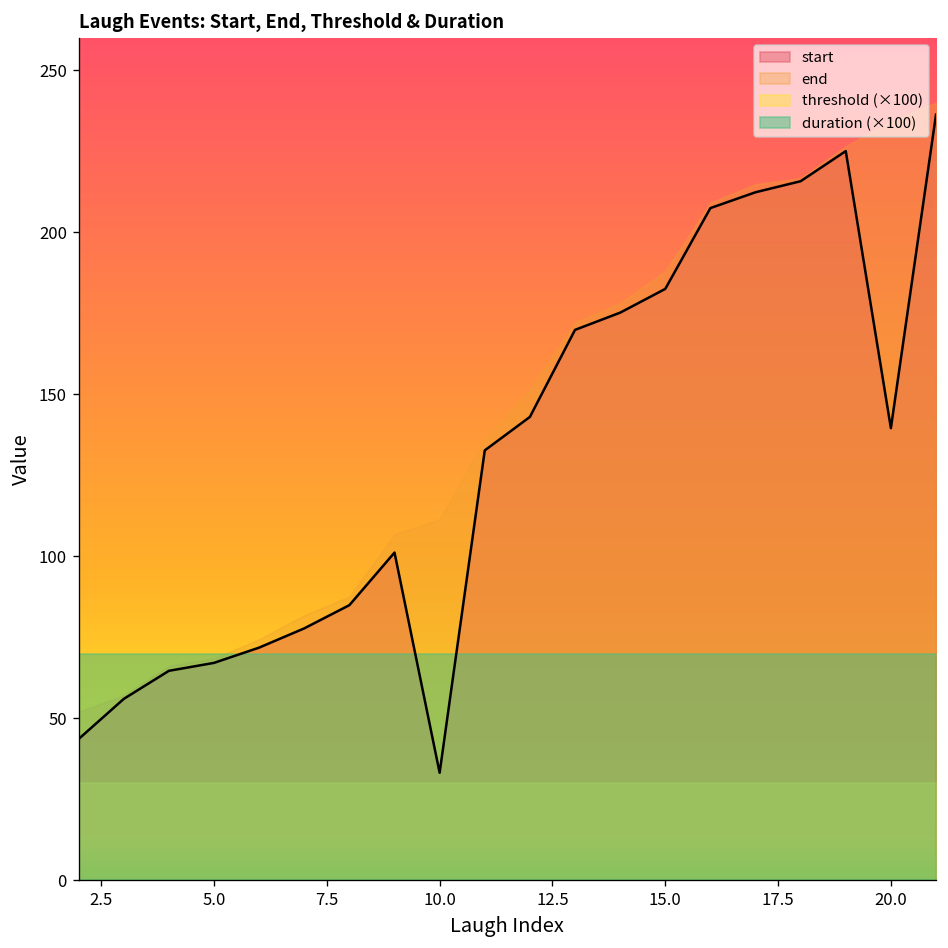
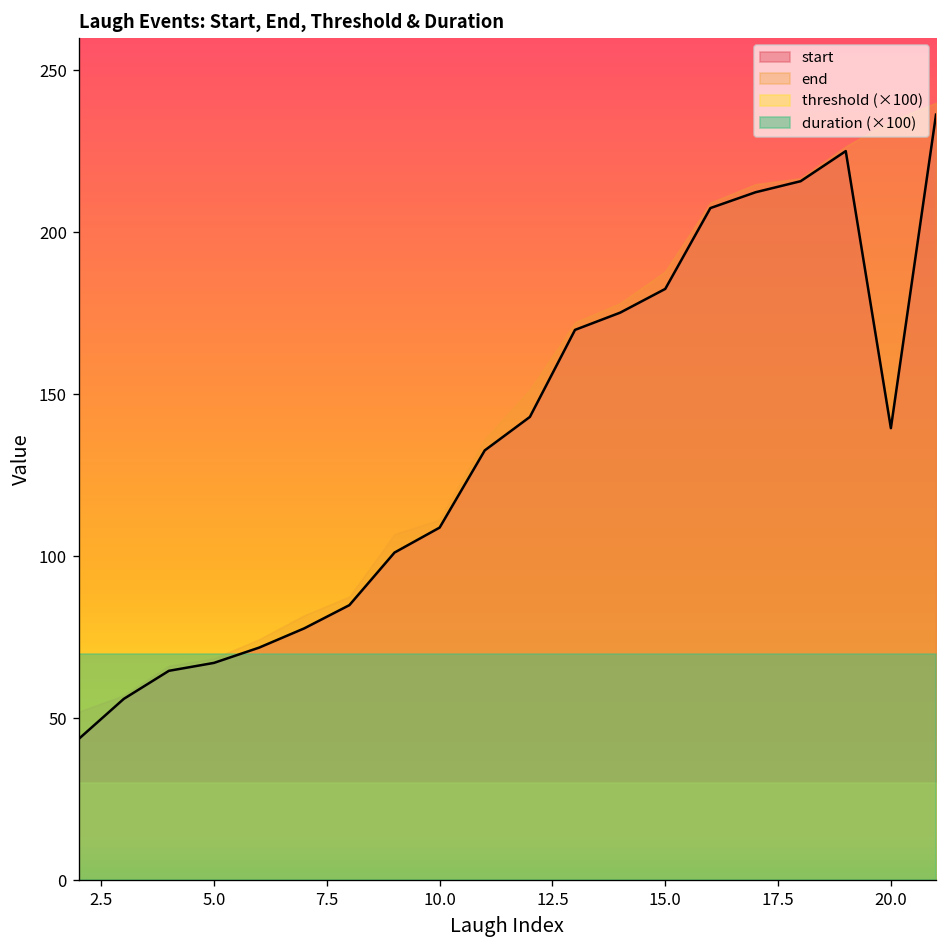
start, 10.0: 33 -> 109
